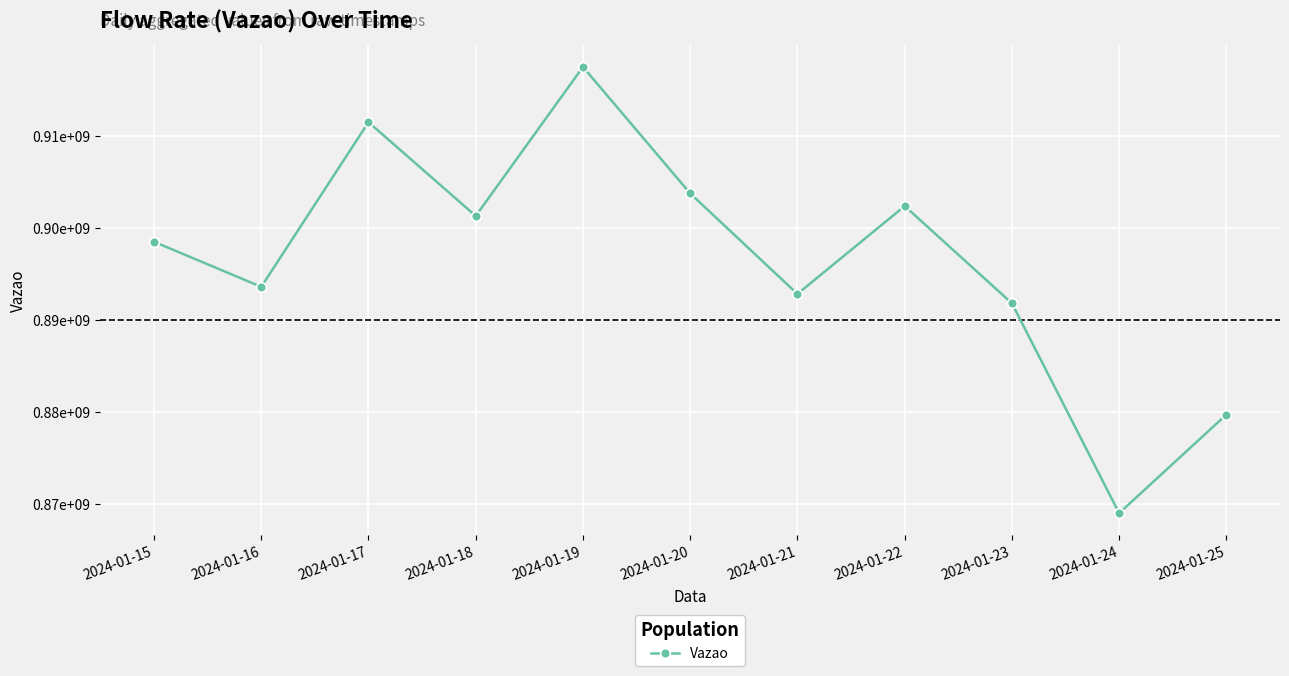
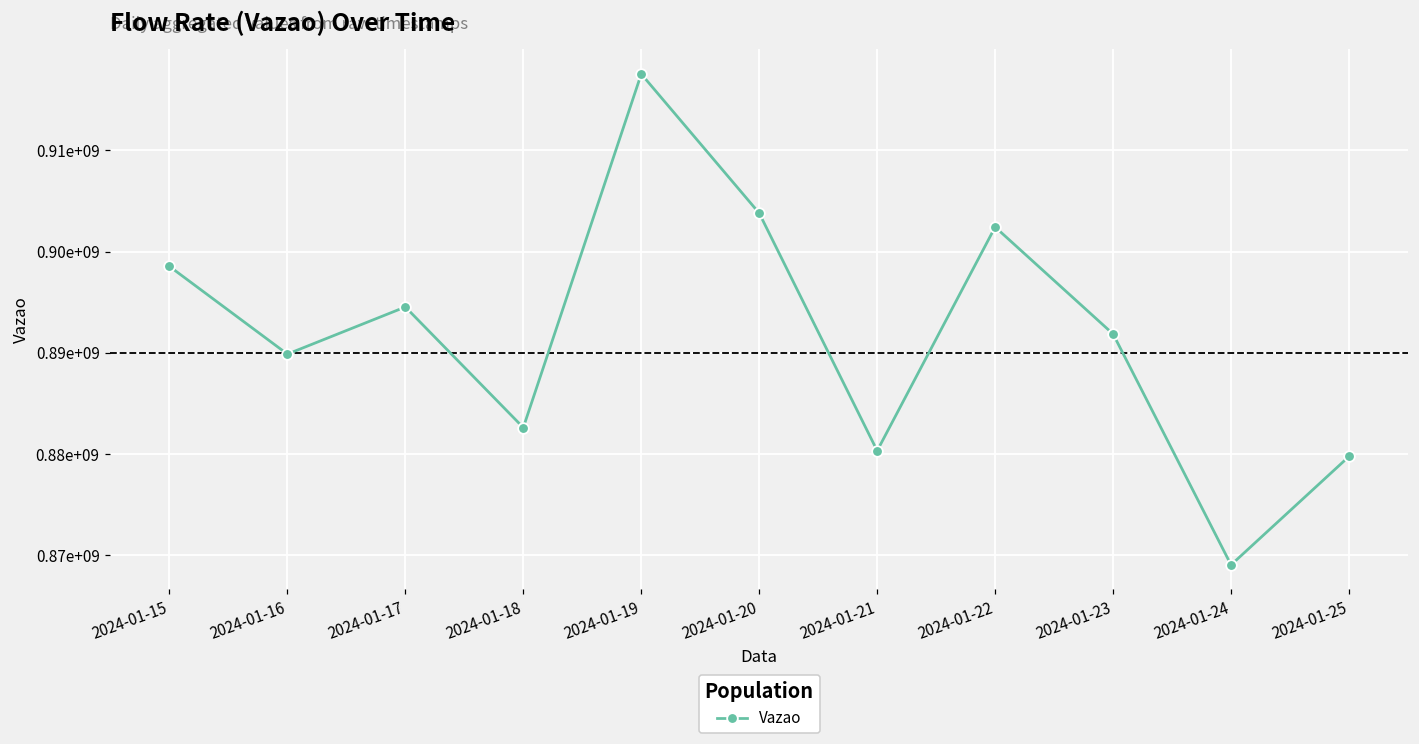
2024-01-16: 894000000 -> 890000000
2024-01-17: 912000000 -> 895000000
2024-01-18: 901000000 -> 883000000
2024-01-21: 893000000 -> 880000000
